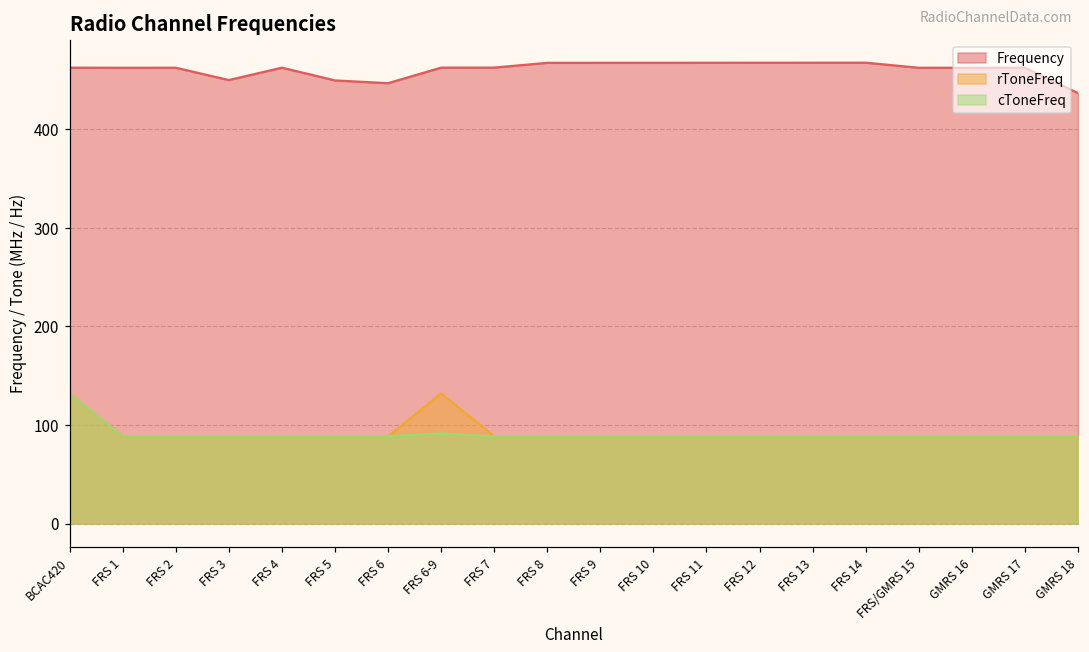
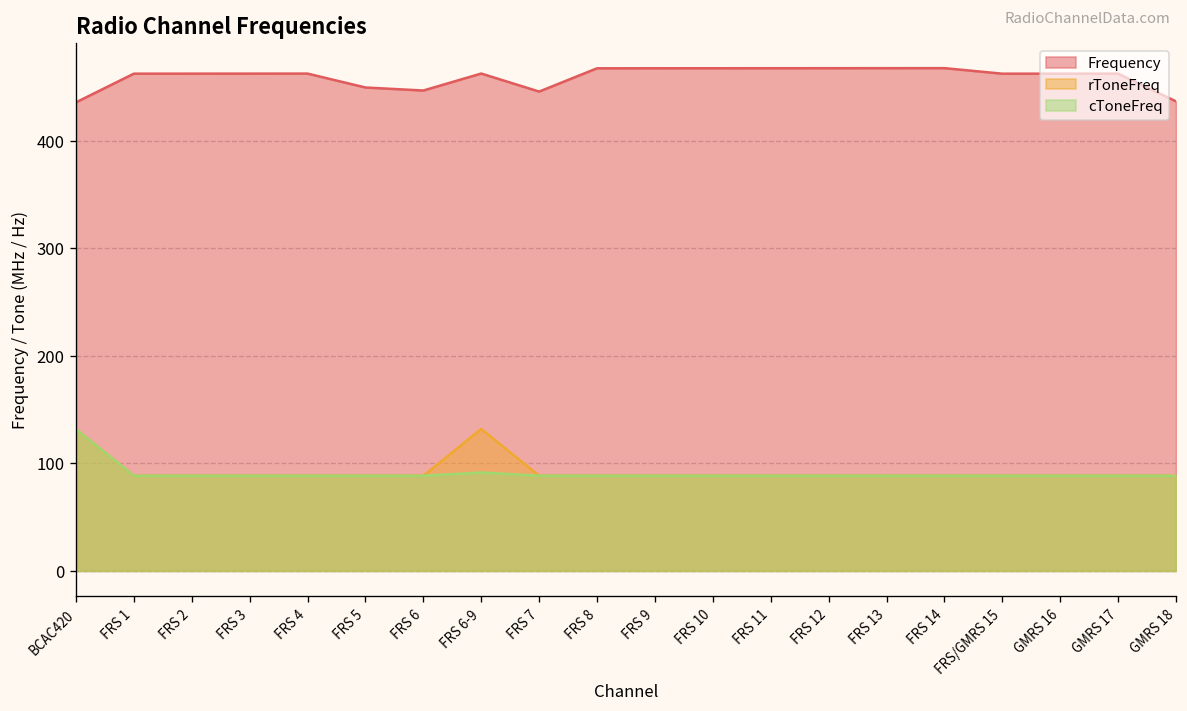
Frequency, BCAC420: 460 -> 440
Frequency, FRS 3: 450 -> 460
Frequency, FRS 7: 460 -> 450
